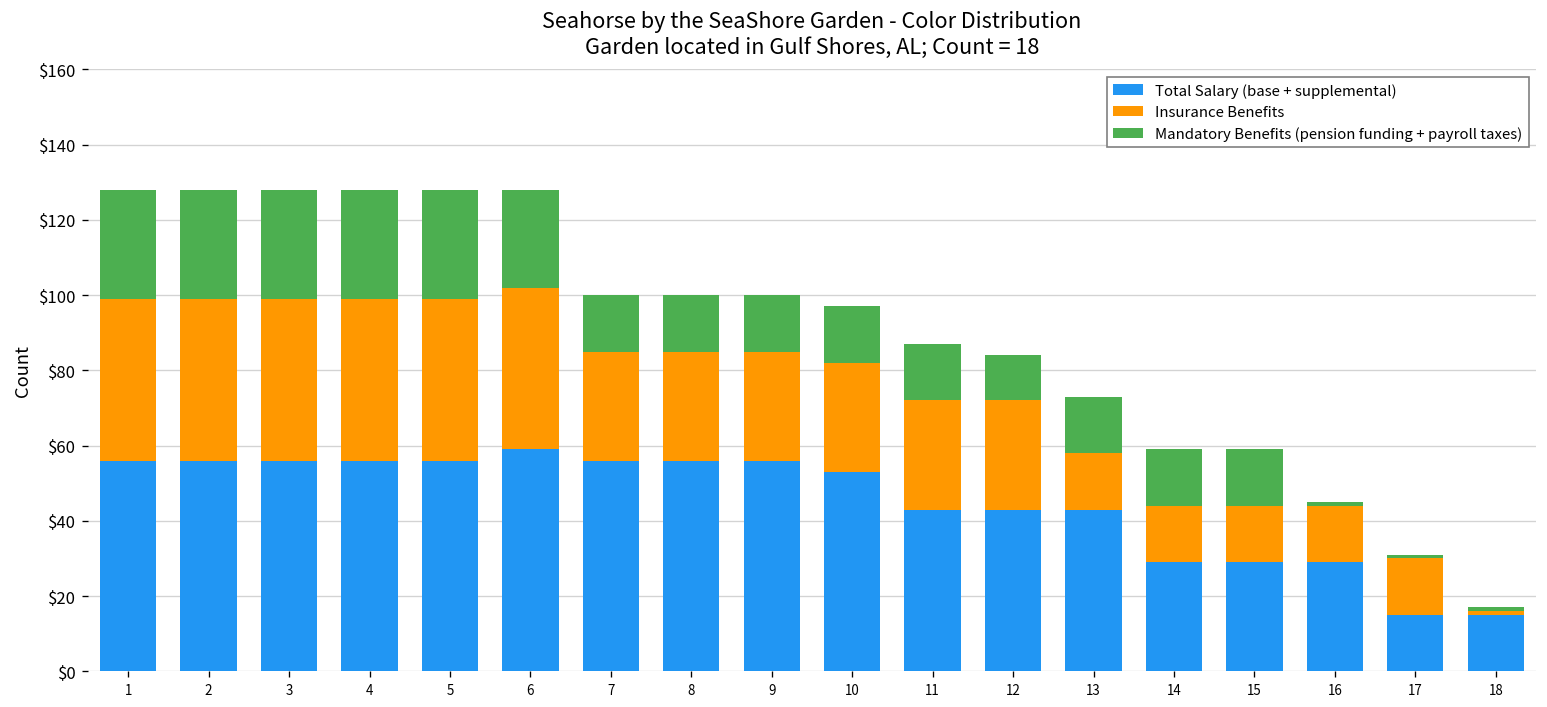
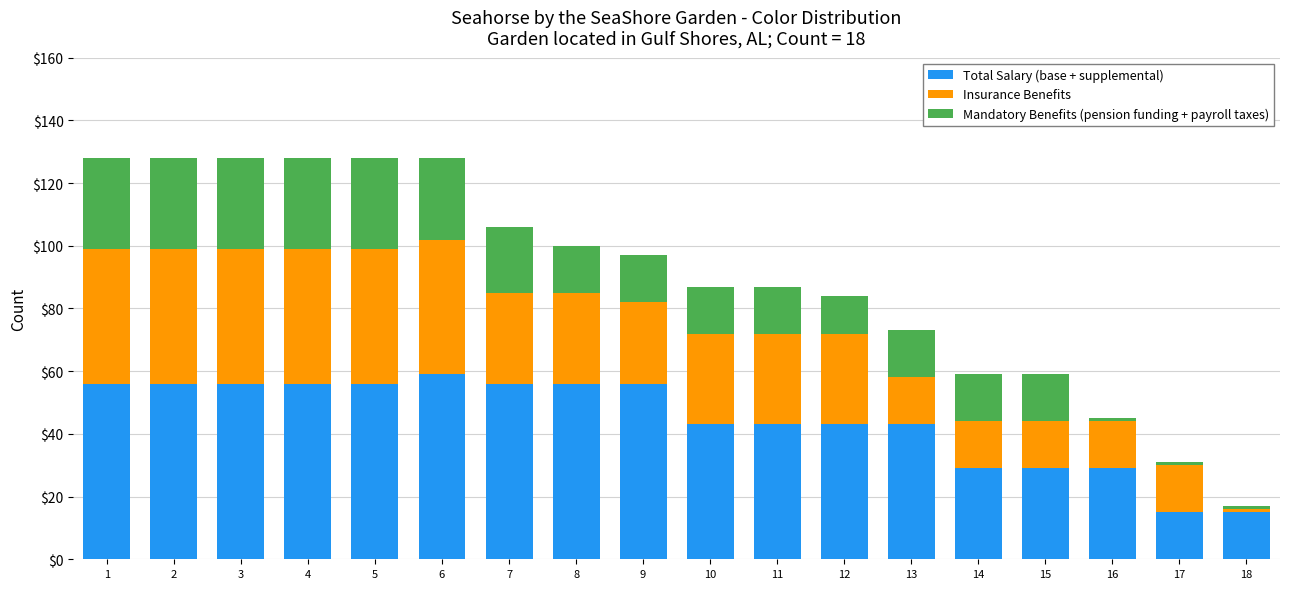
Mandatory Benefits (pension funding + payroll taxes), 7: $15 -> $21
Insurance Benefits, 9: $29 -> $26
Total Salary (base + supplemental), 10: $53 -> $43
